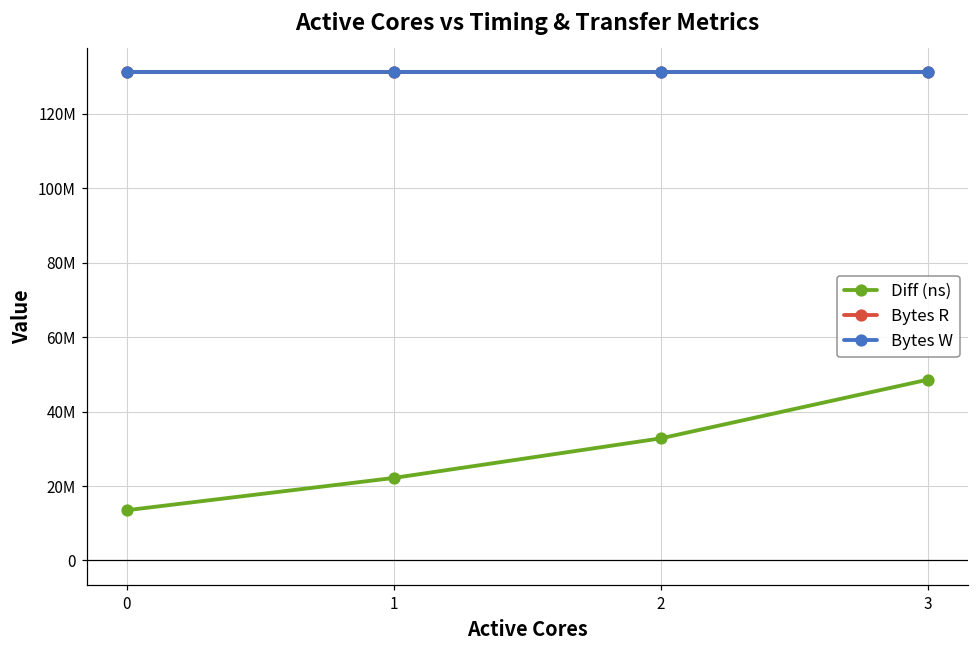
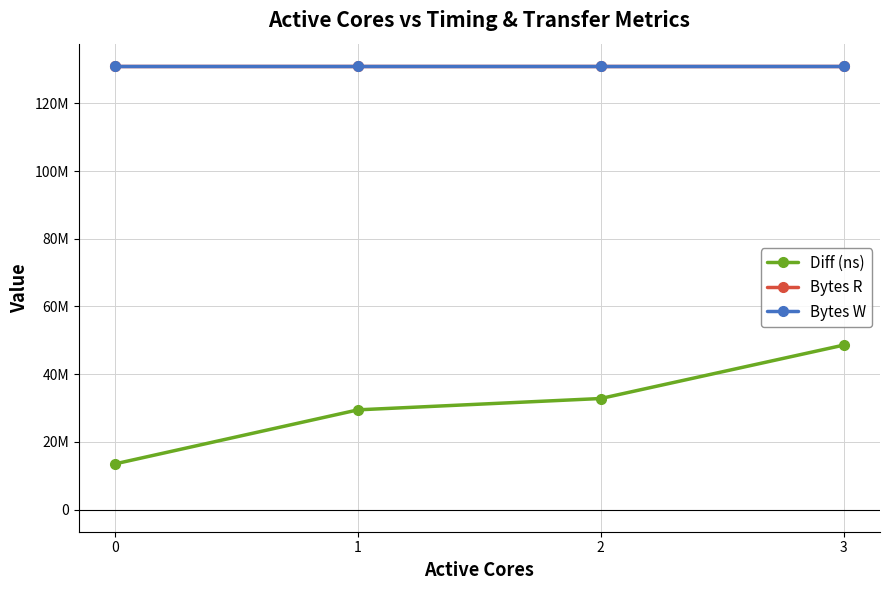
Diff (ns), 1: 22000000 -> 29000000
